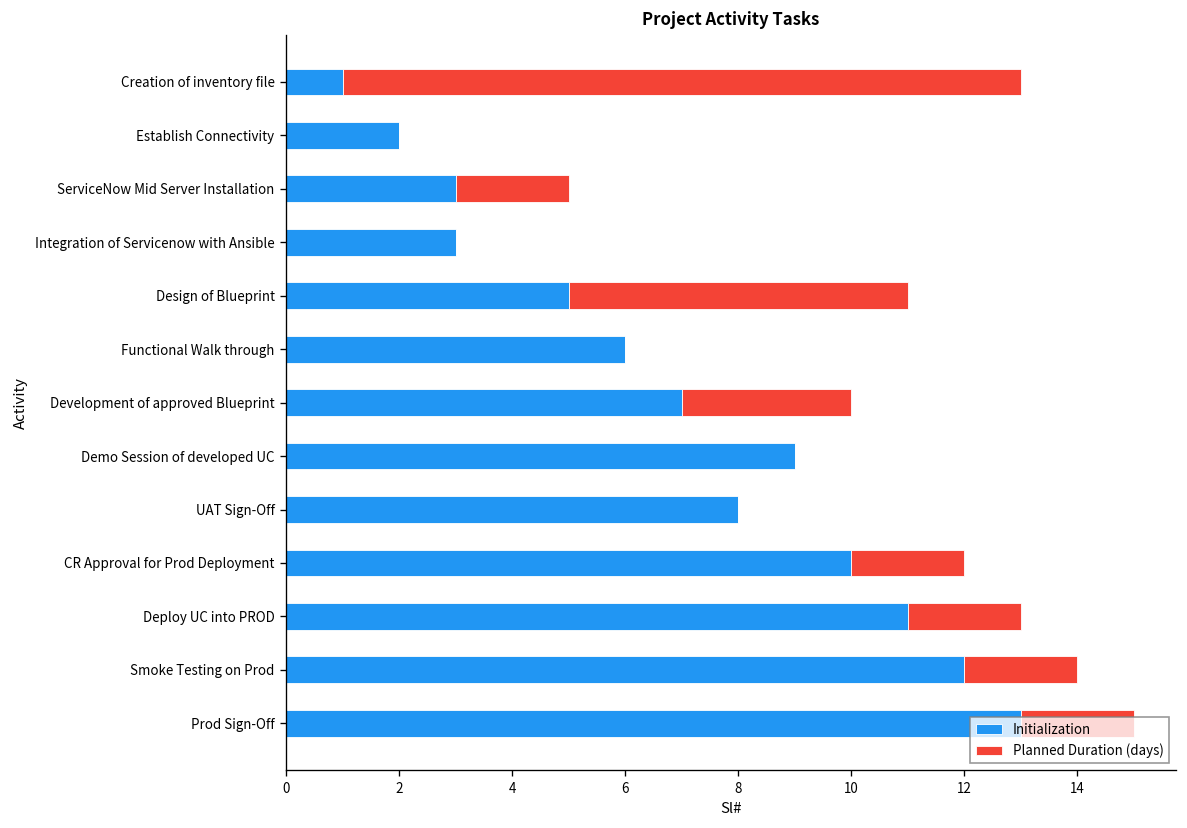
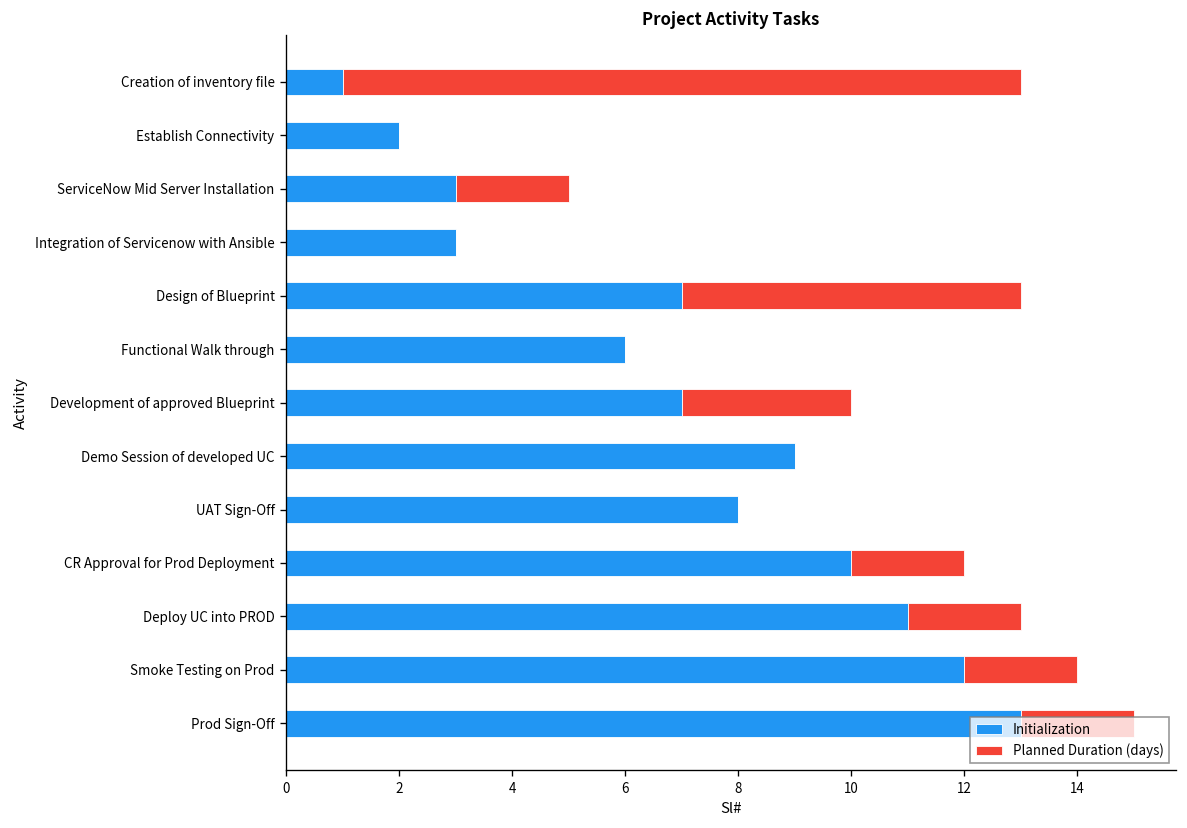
Initialization, Design of Blueprint: 5 -> 7
